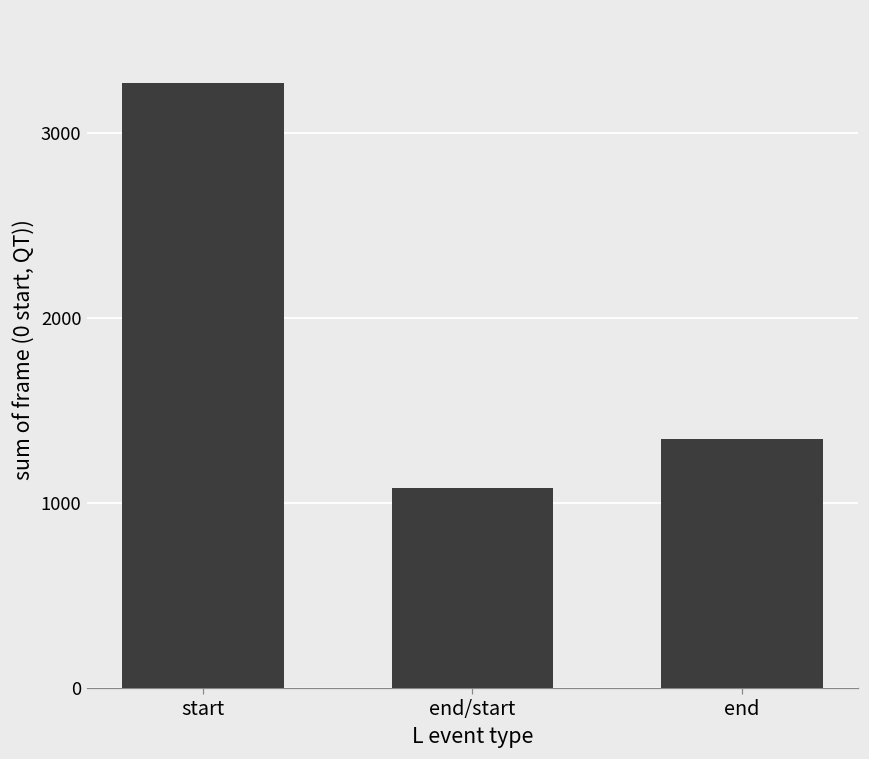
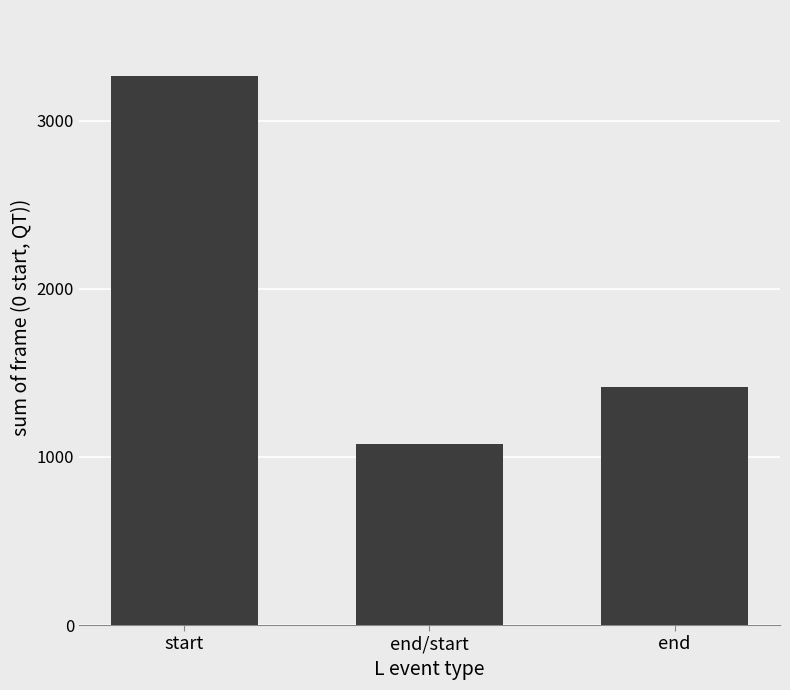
end: 1350 -> 1420
